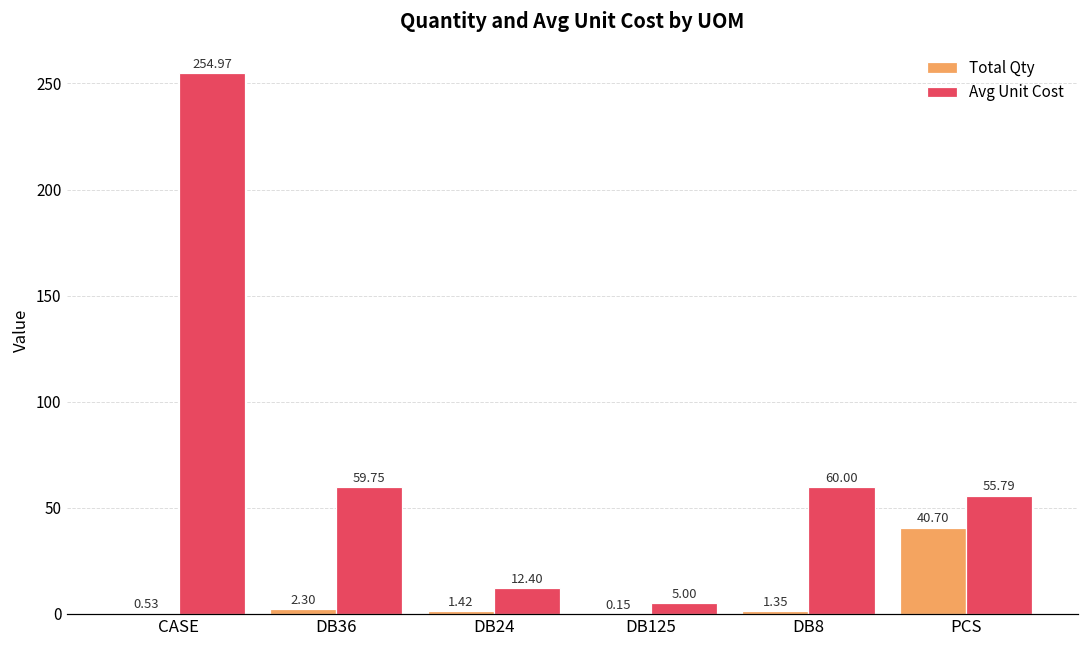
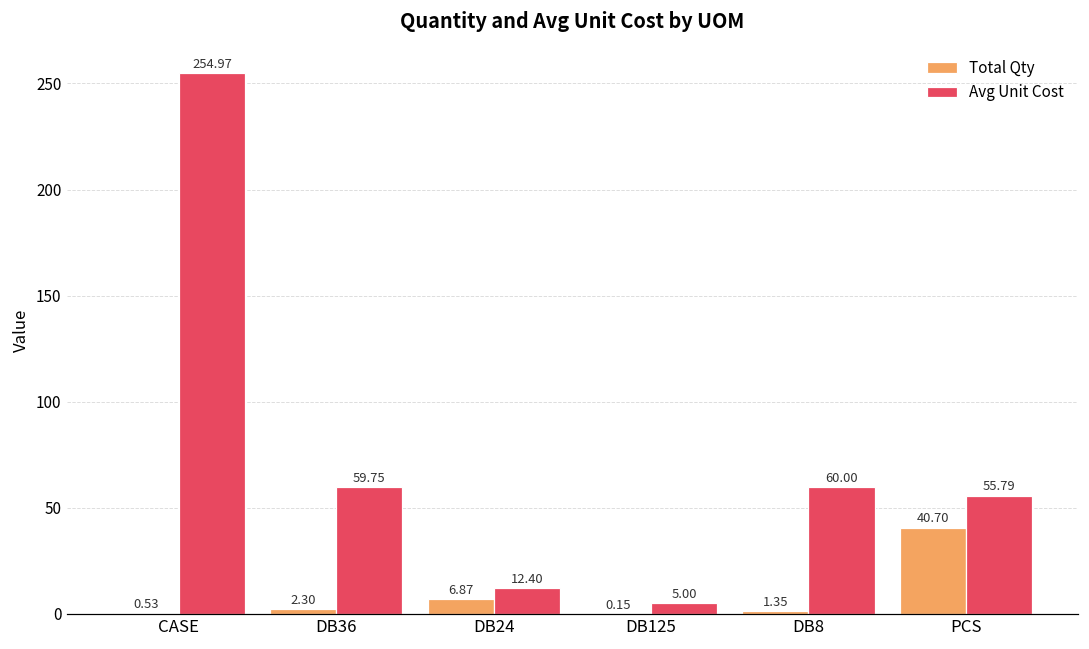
Total Qty, DB24: 1.42 -> 6.87
